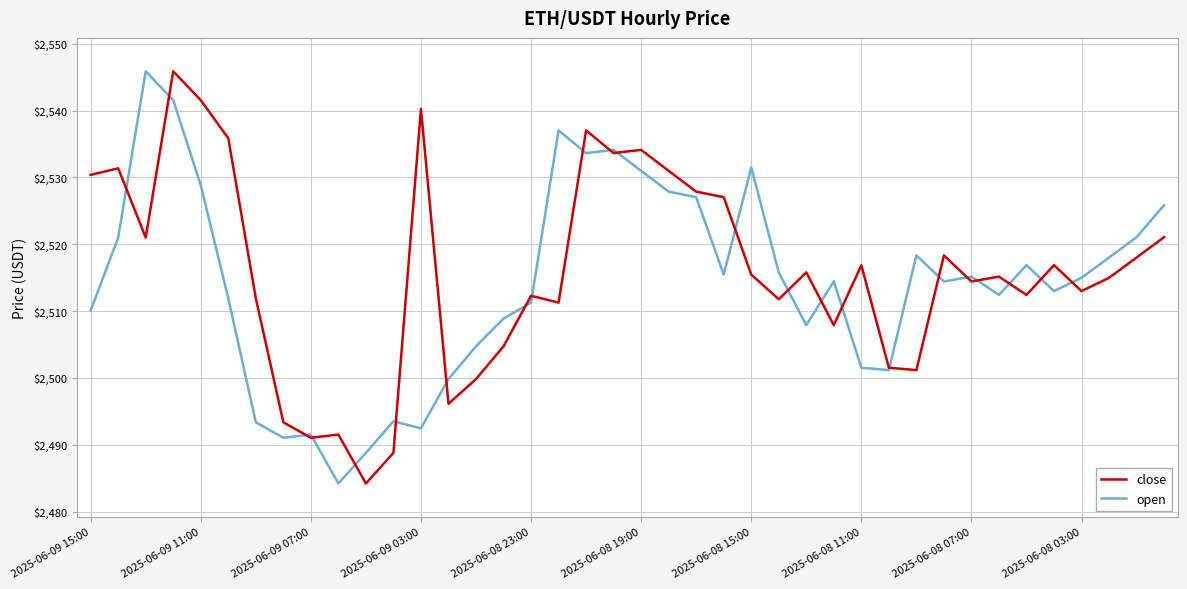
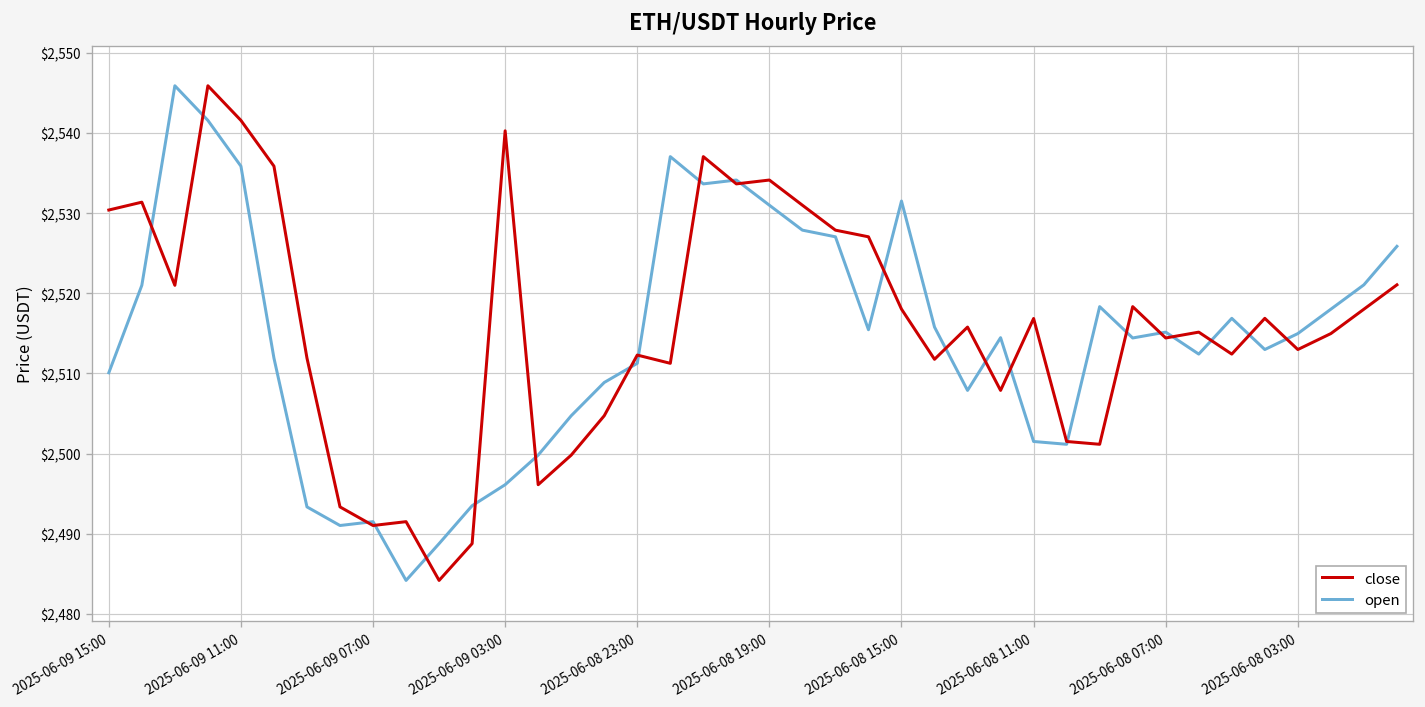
open, 2025-06-09 11:00: $2,529 -> $2,536
open, 2025-06-09 03:00: $2,492 -> $2,496
close, 2025-06-08 15:00: $2,515 -> $2,518
